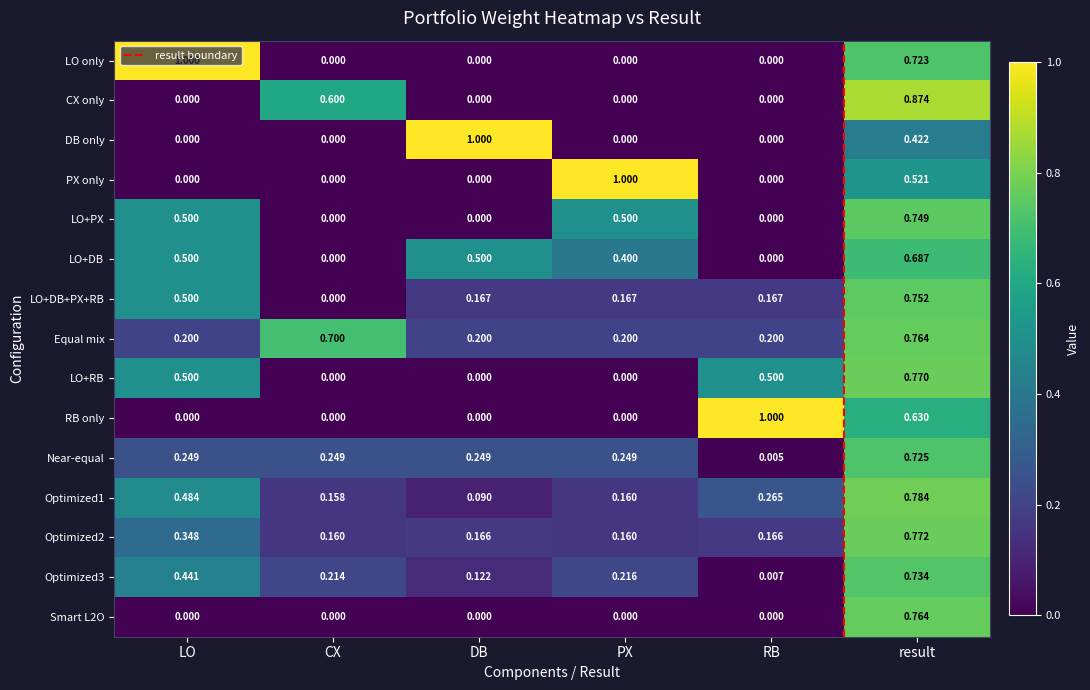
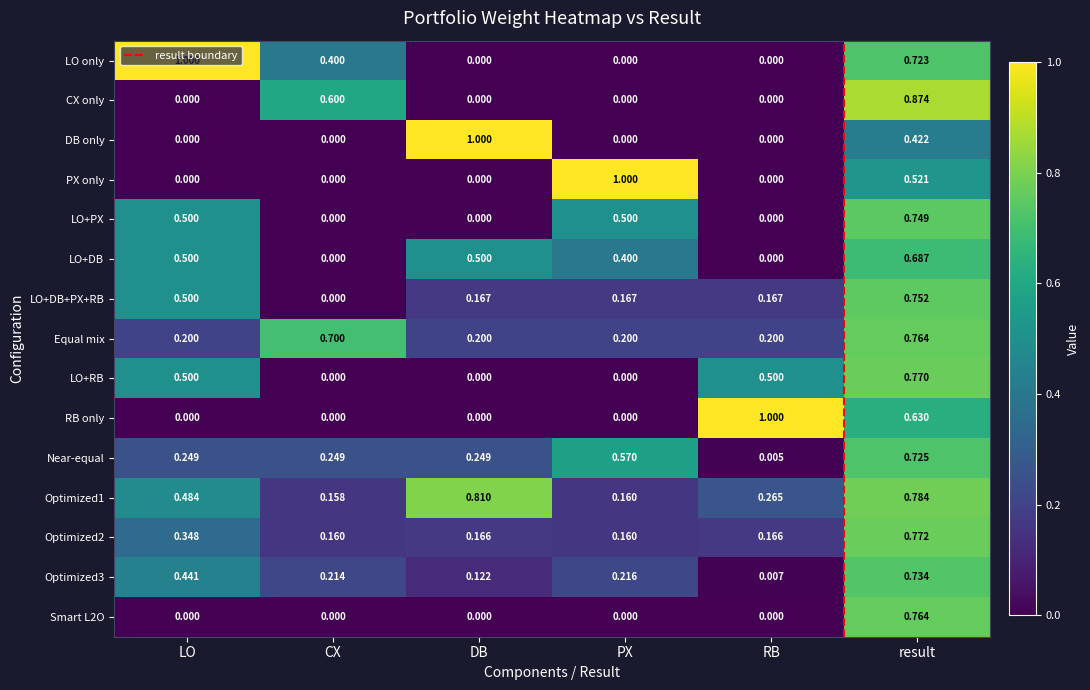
LO only, CX: 0.000 -> 0.400
Near-equal, PX: 0.249 -> 0.570
Optimized1, DB: 0.090 -> 0.810
